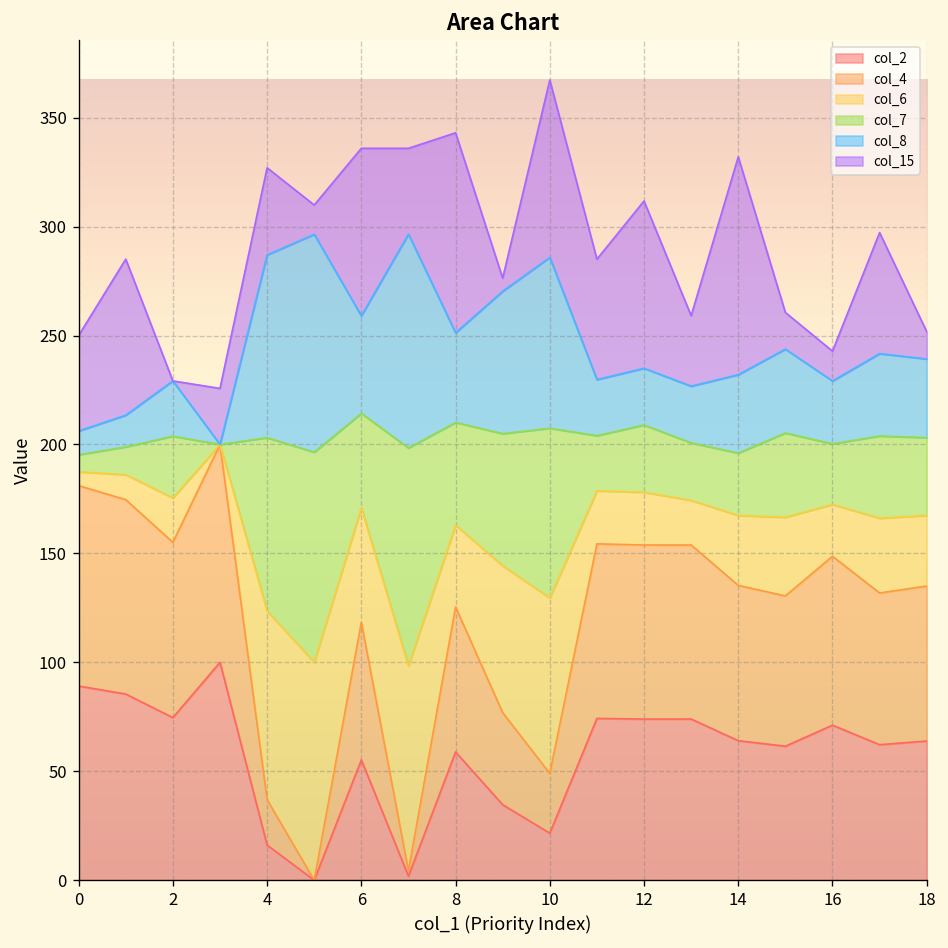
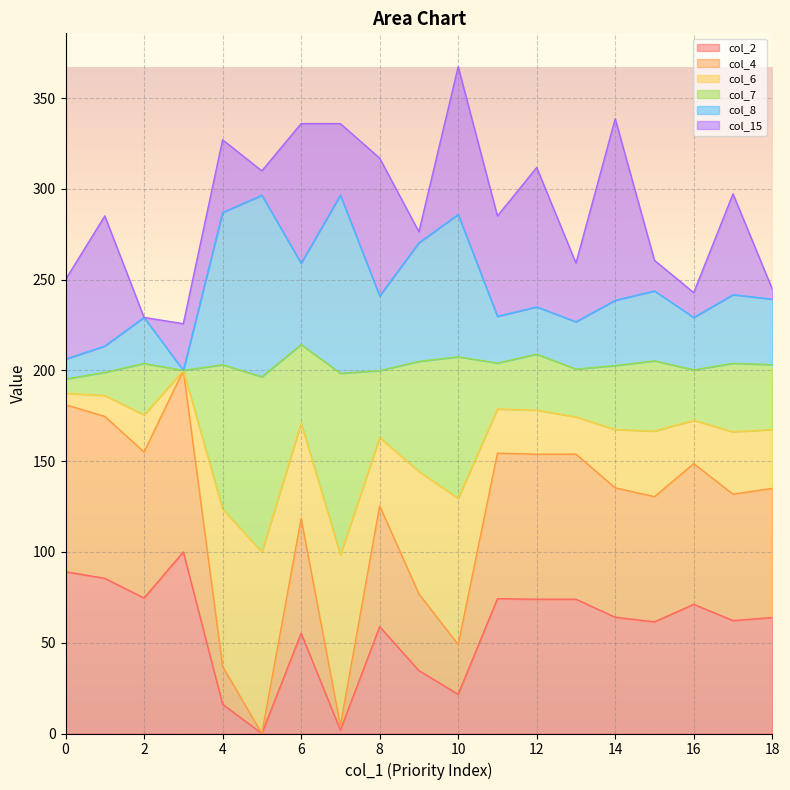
col_7, 8: 47 -> 37
col_15, 8: 92 -> 76
col_7, 14: 29 -> 35
col_15, 18: 13 -> 6
